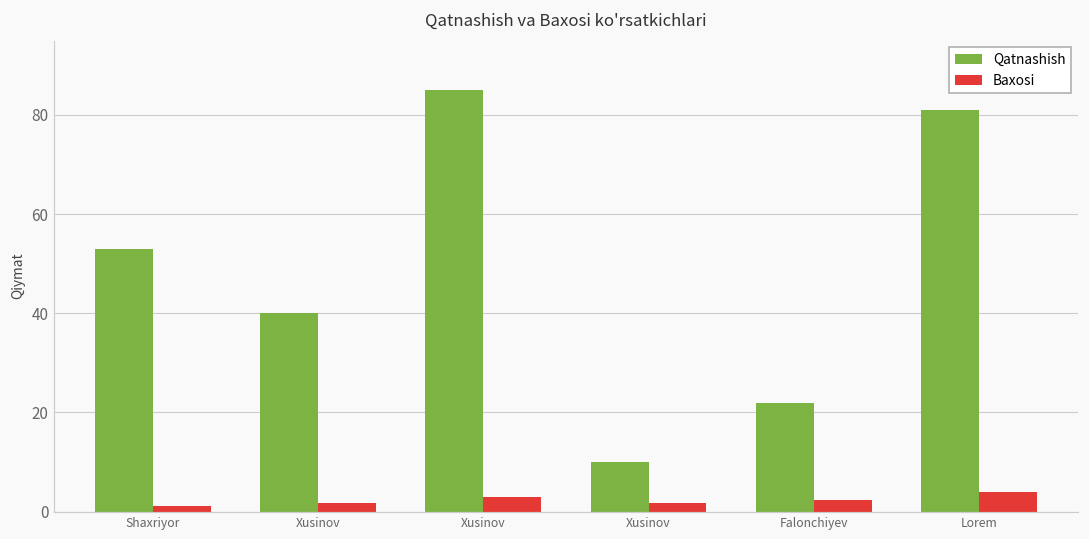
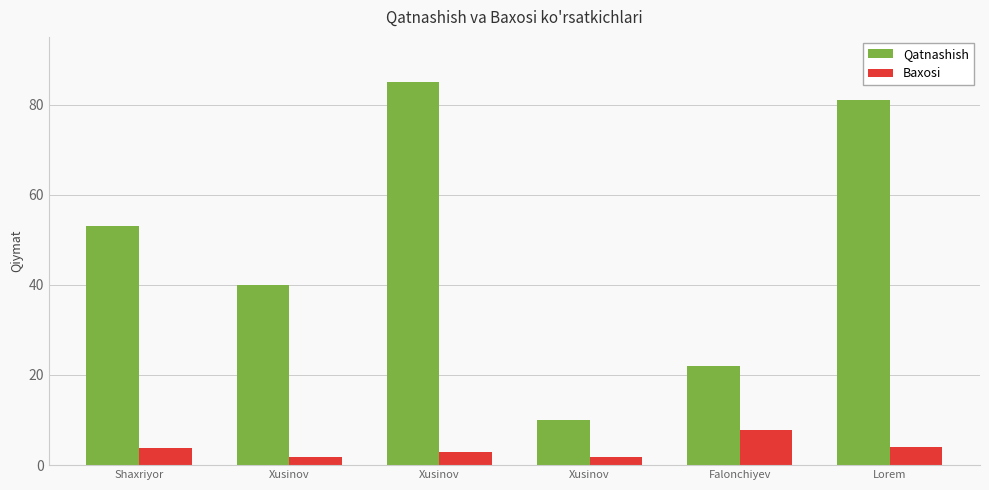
Baxosi, Shaxriyor: 1 -> 4
Baxosi, Falonchiyev: 2 -> 8
